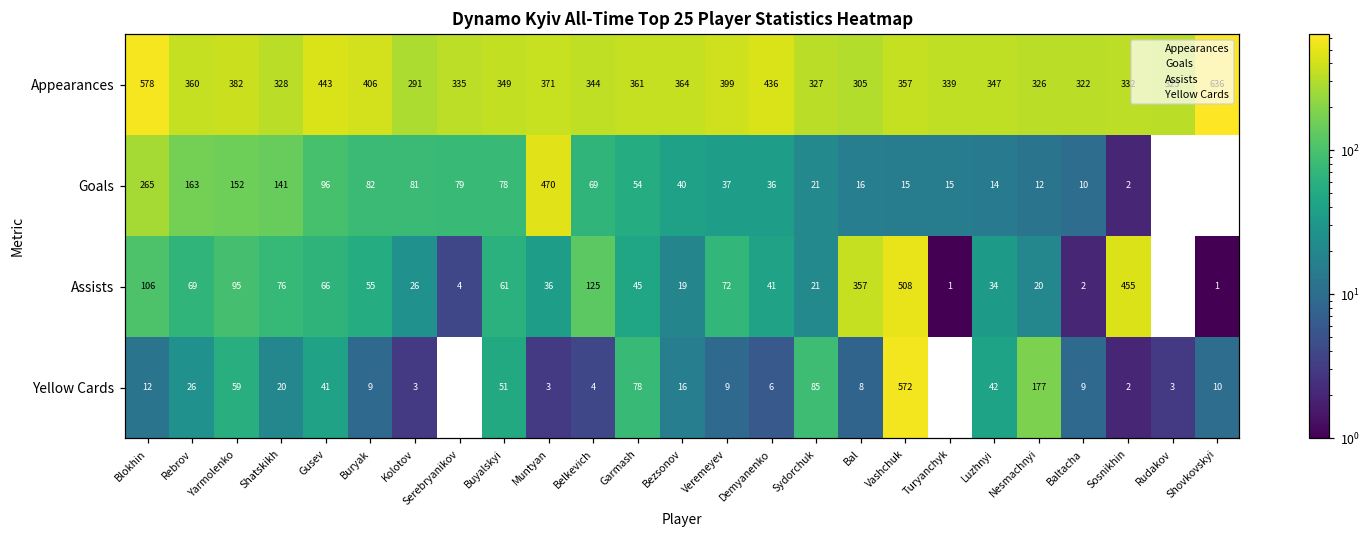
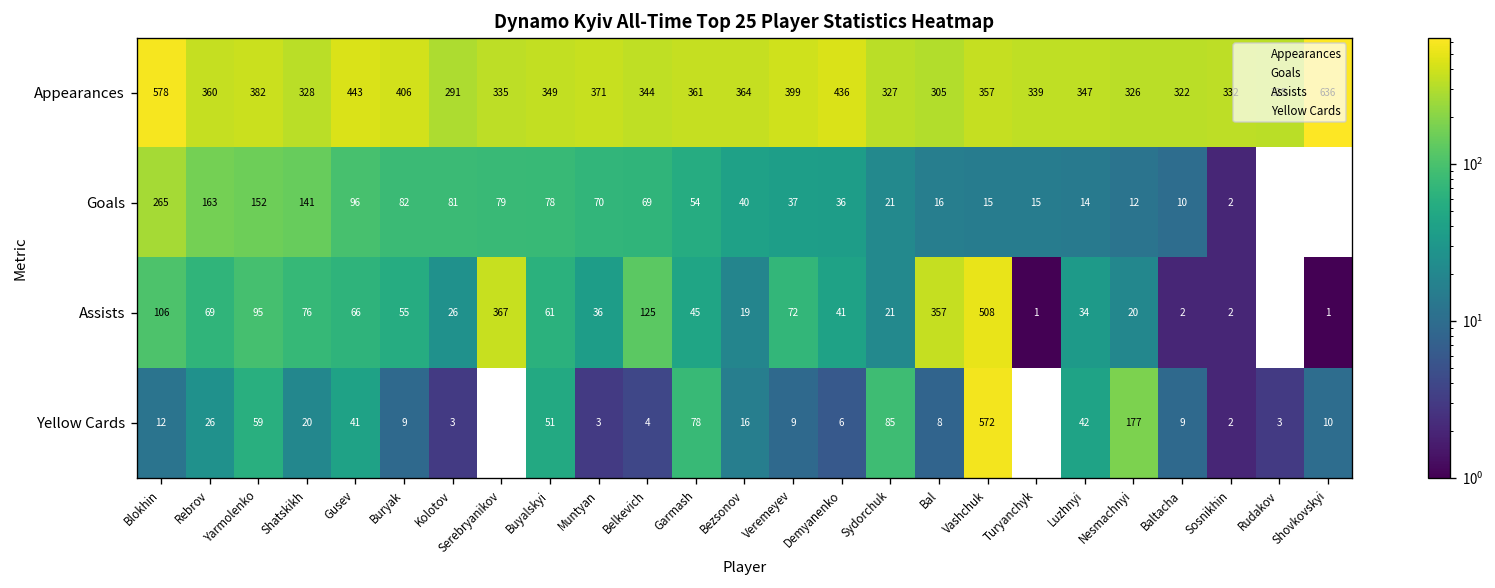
Goals, Muntyan: 470 -> 70
Assists, Serebryanikov: 4 -> 367
Assists, Sosnikhin: 455 -> 2
